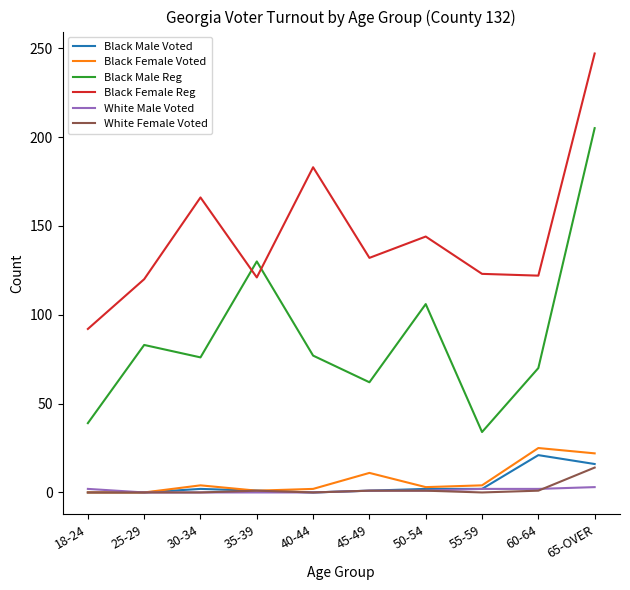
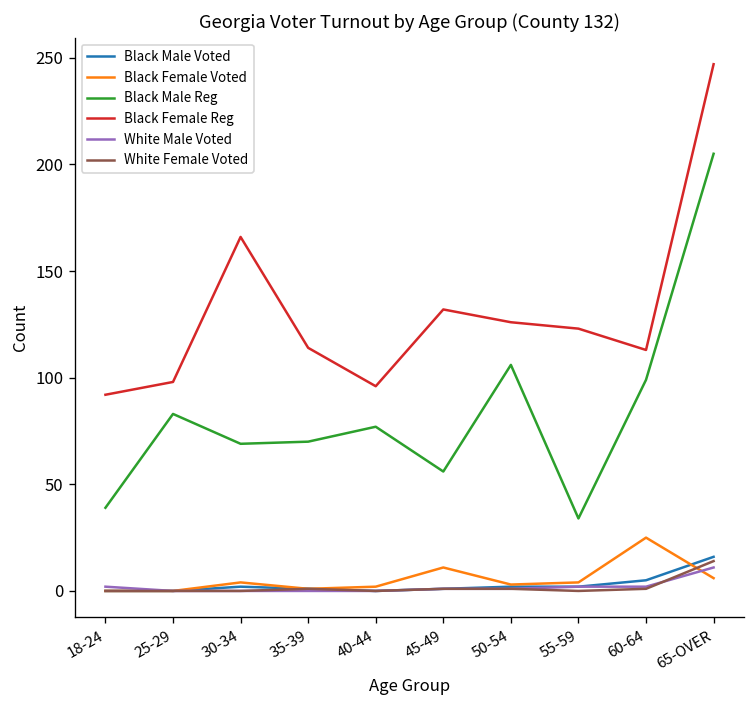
Black Female Reg, 25-29: 120 -> 98
Black Male Reg, 30-34: 76 -> 69
Black Male Reg, 35-39: 130 -> 70
Black Female Reg, 35-39: 121 -> 114
Black Female Reg, 40-44: 183 -> 96
Black Male Reg, 45-49: 62 -> 56
Black Female Reg, 50-54: 144 -> 126
Black Male Voted, 60-64: 21 -> 5
Black Male Reg, 60-64: 70 -> 99
Black Female Reg, 60-64: 122 -> 113
Black Female Voted, 65-OVER: 22 -> 6
White Male Voted, 65-OVER: 3 -> 11
